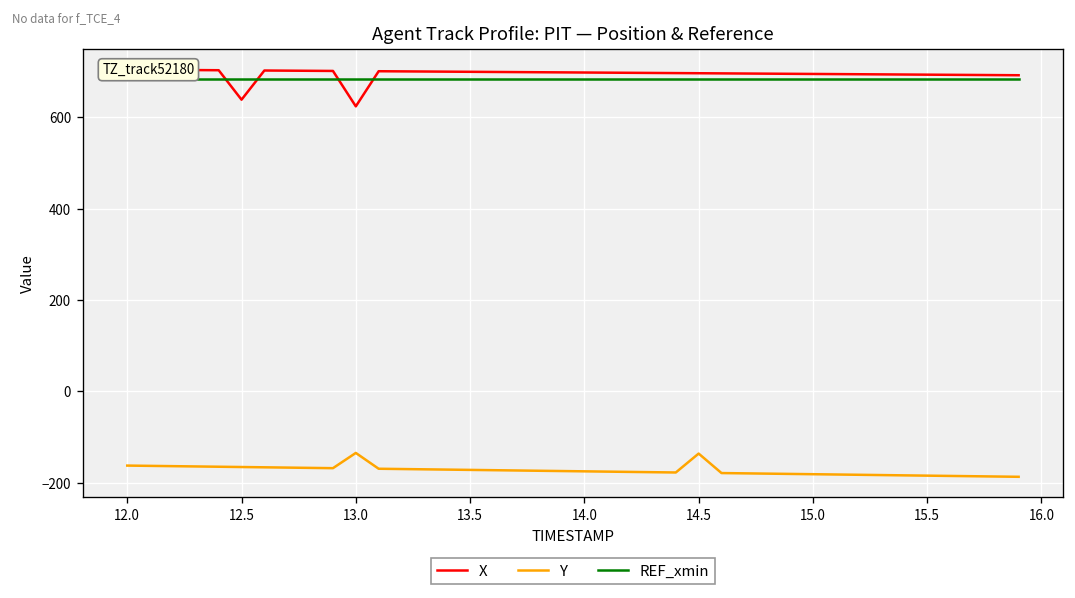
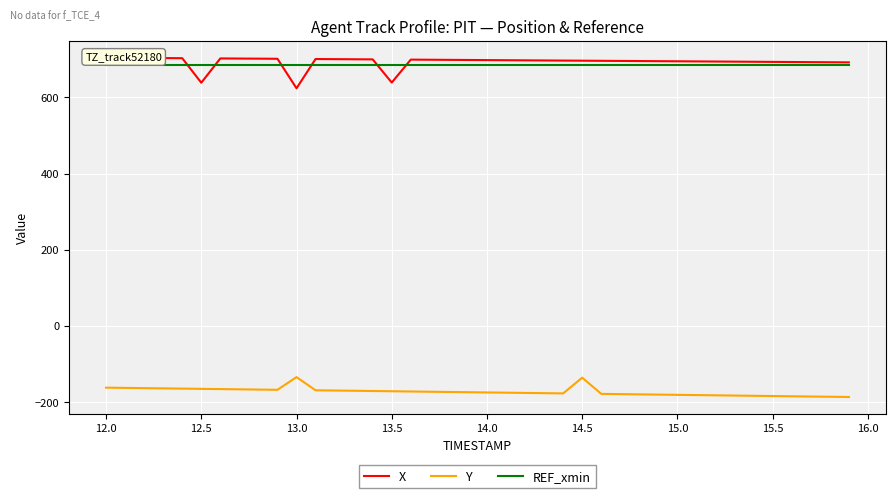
X, 13.5: 700 -> 640
